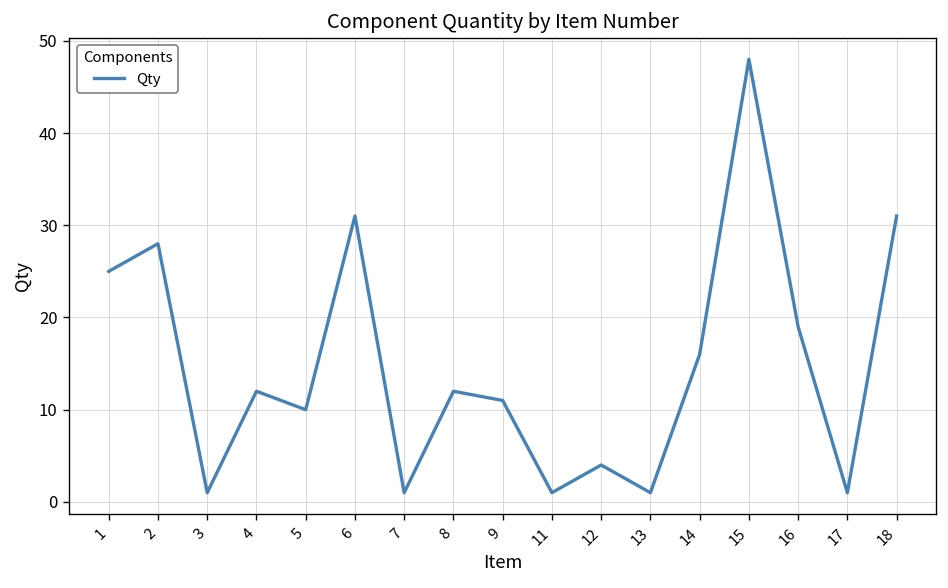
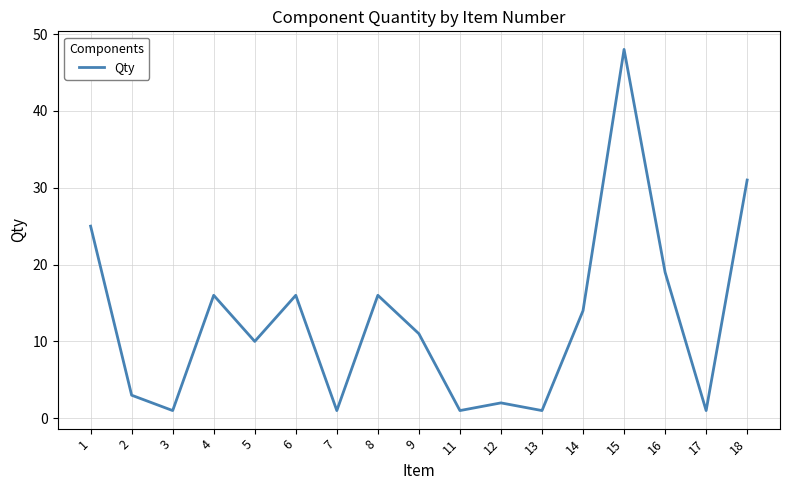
2: 28 -> 3
4: 12 -> 16
6: 31 -> 16
8: 12 -> 16
12: 4 -> 2
14: 16 -> 14
